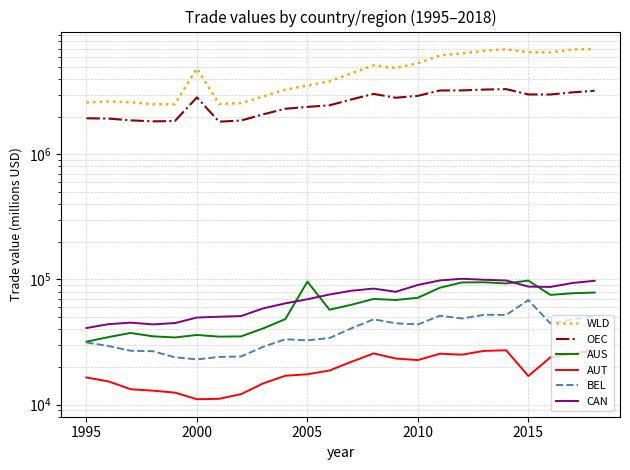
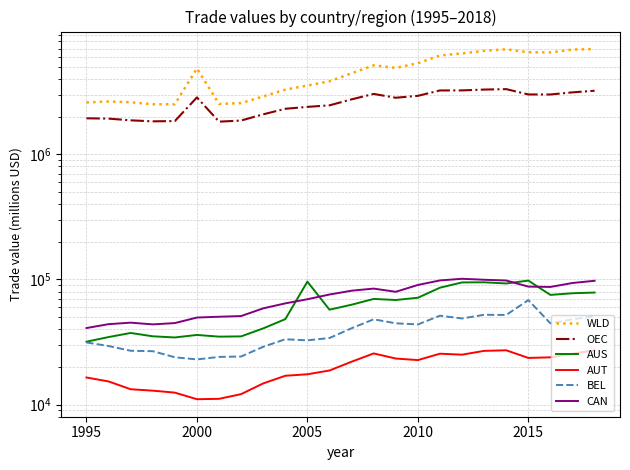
AUT, 2015: 17000 -> 24000
